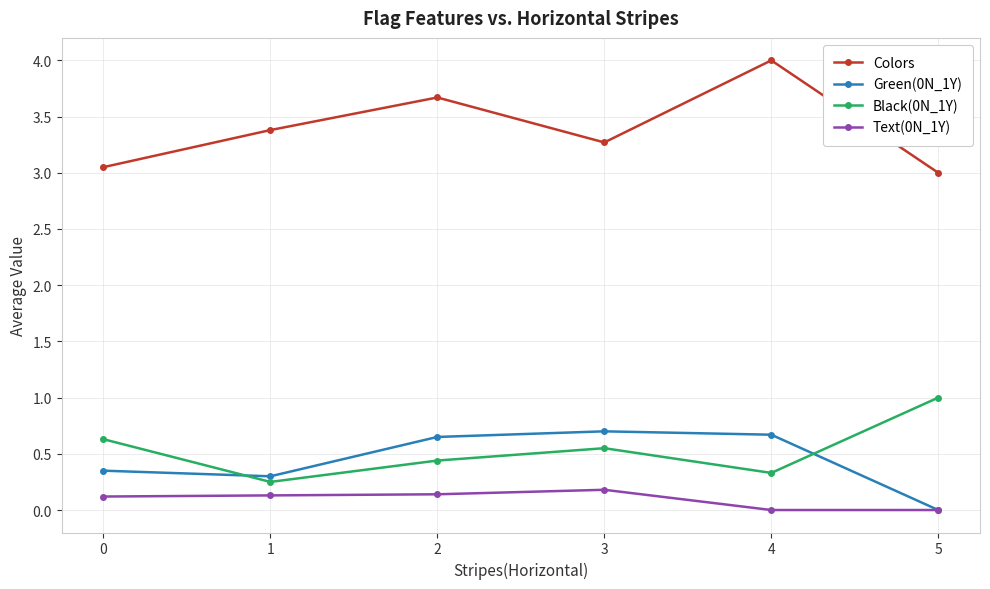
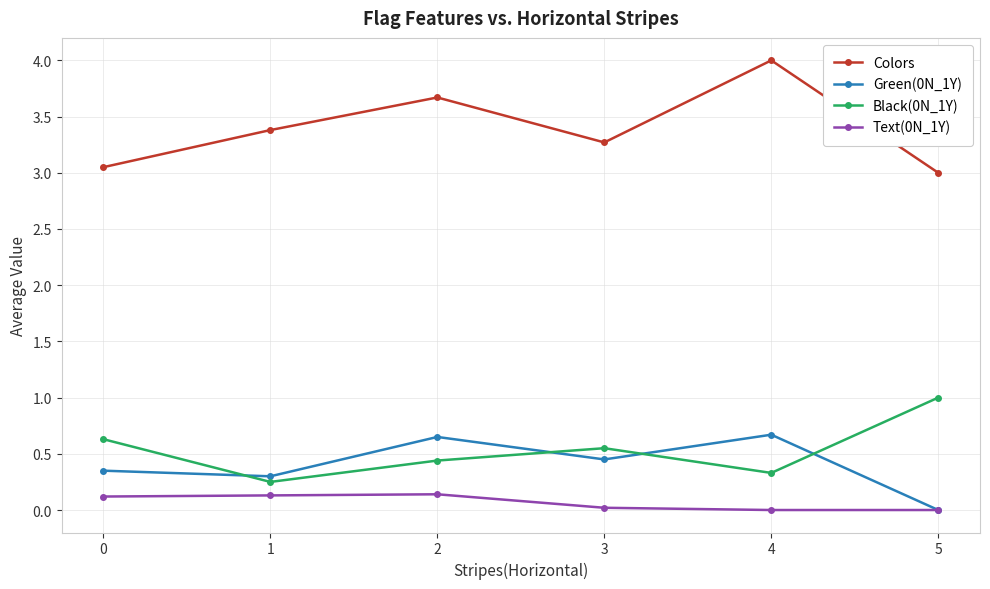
Green(0N_1Y), 3: 0.70 -> 0.45
Text(0N_1Y), 3: 0.18 -> 0.02
